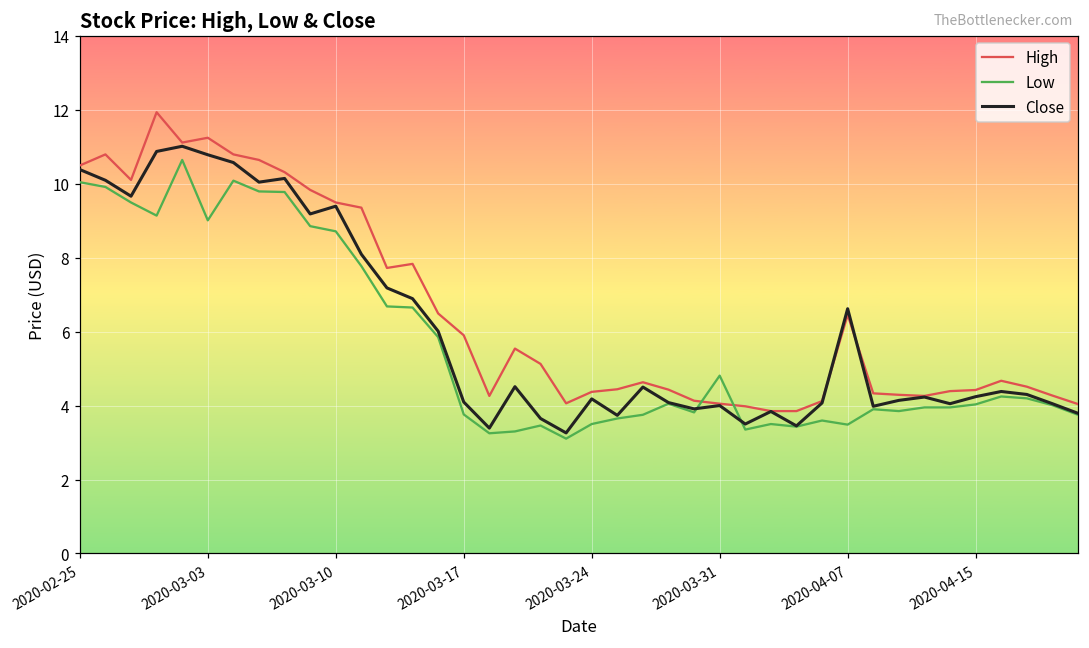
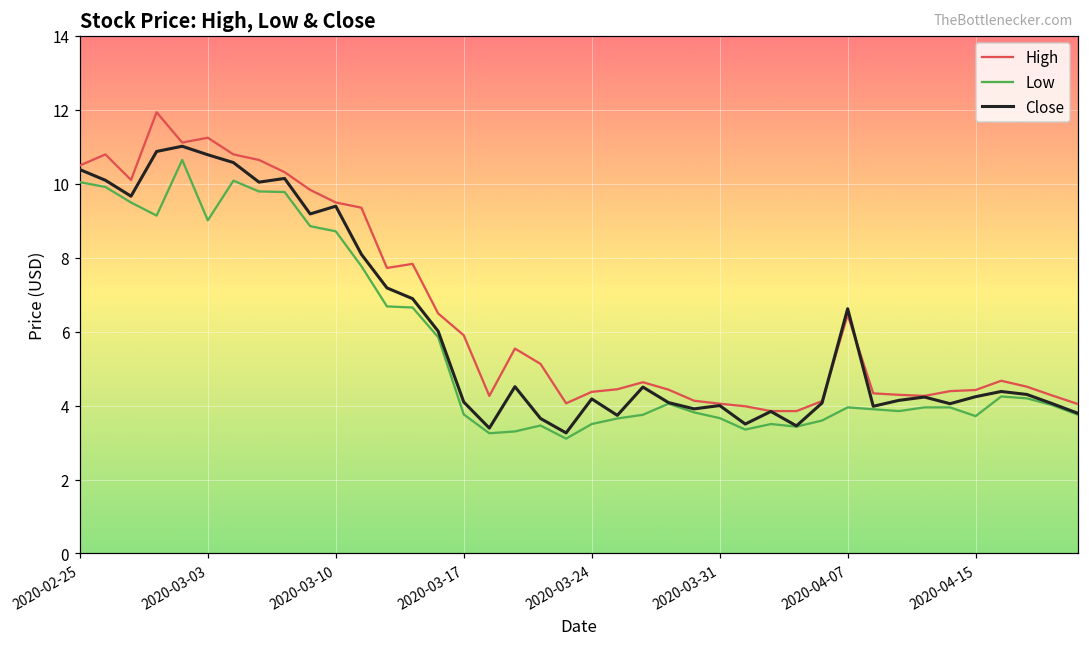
Low, 2020-03-31: 4.8 -> 3.7
Low, 2020-04-07: 3.5 -> 4.0
Low, 2020-04-15: 4.0 -> 3.7
